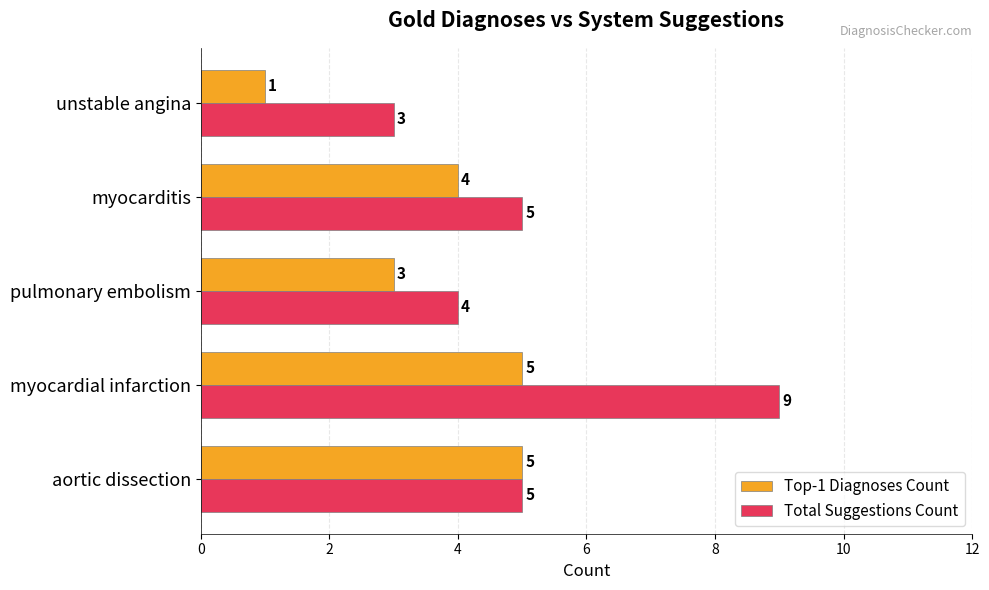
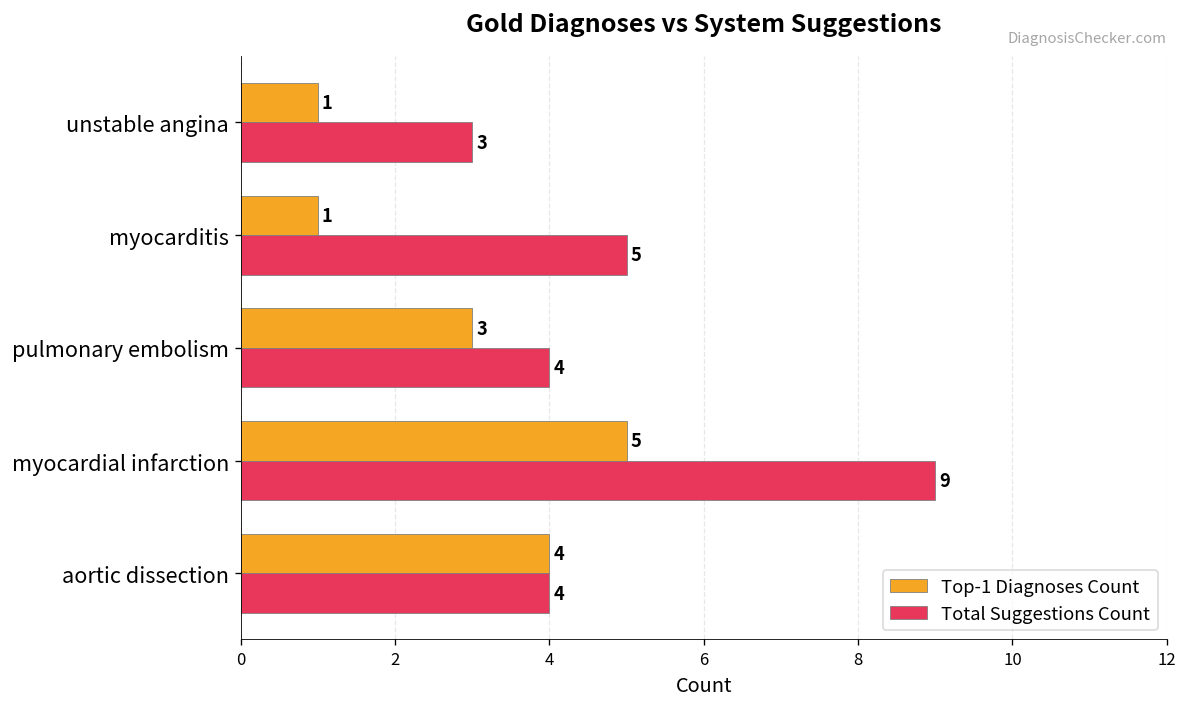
Top-1 Diagnoses Count, myocarditis: 4 -> 1
Top-1 Diagnoses Count, aortic dissection: 5 -> 4
Total Suggestions Count, aortic dissection: 5 -> 4
